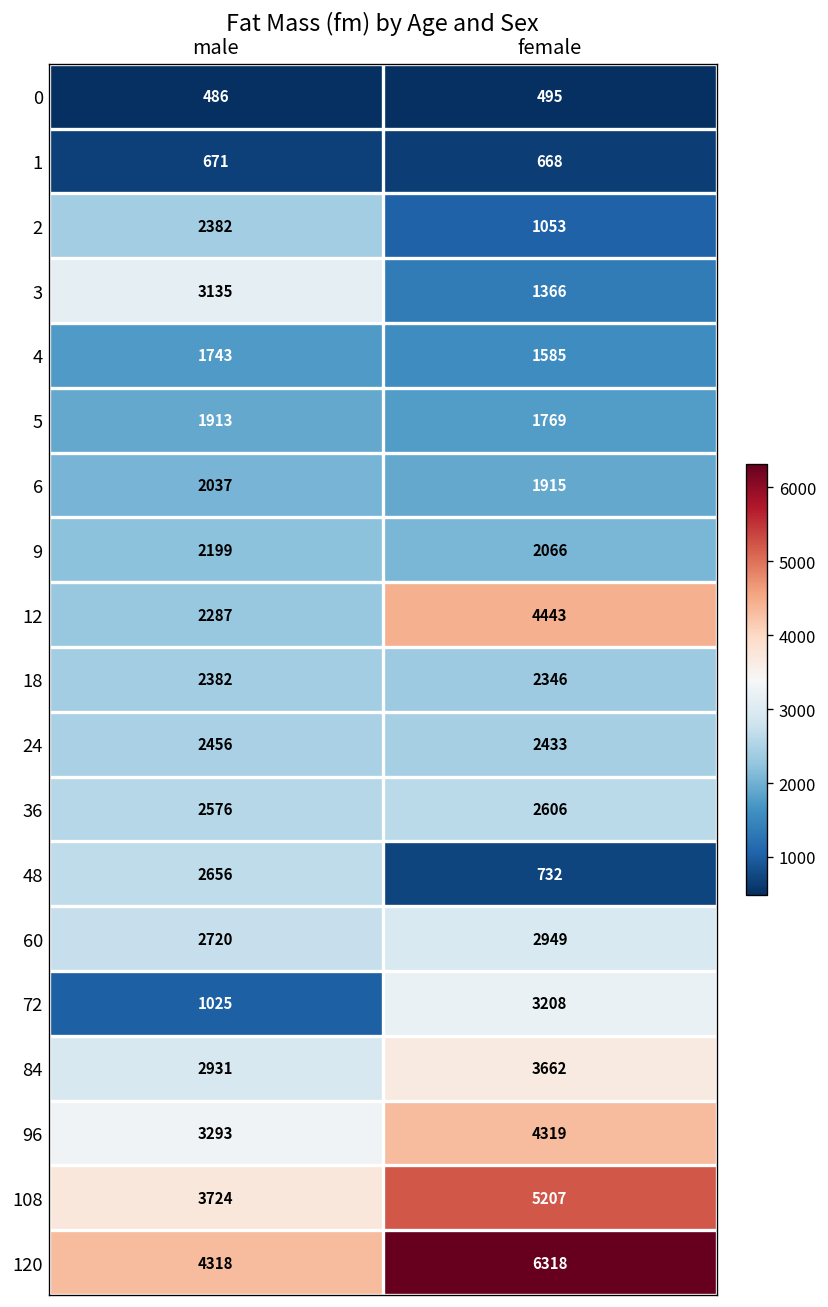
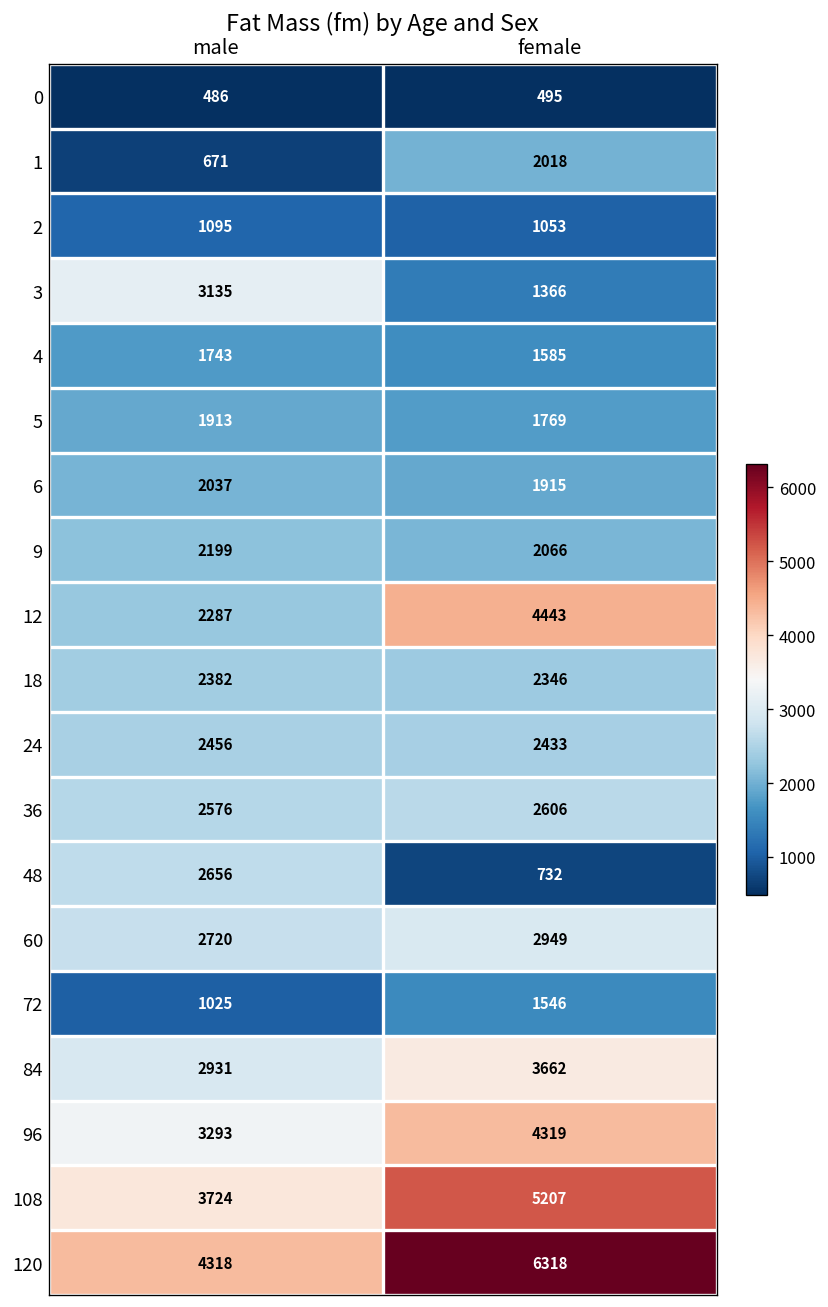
1, female: 668 -> 2018
2, male: 2382 -> 1095
72, female: 3208 -> 1546
